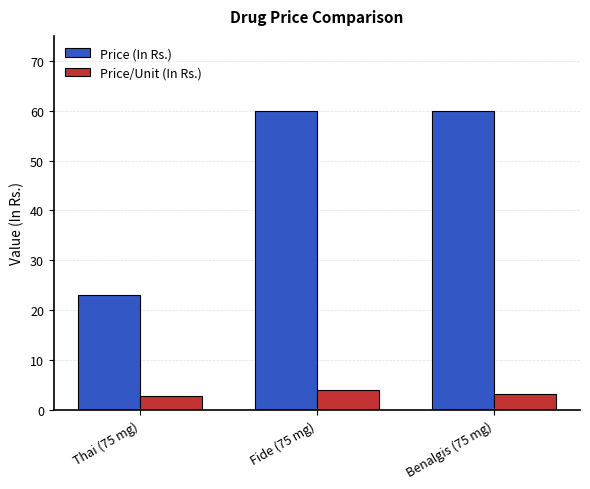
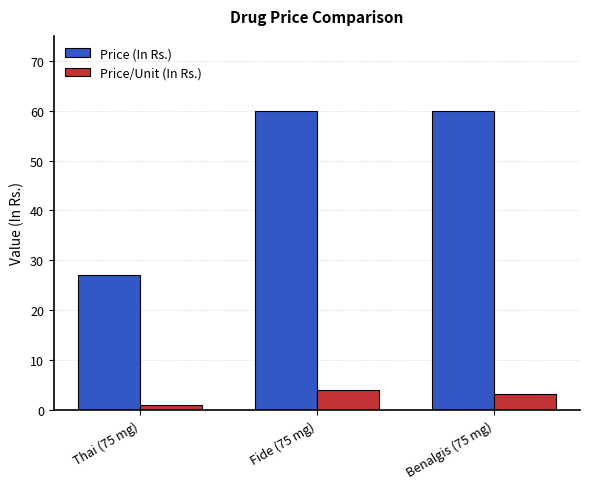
Price (In Rs.), Thai (75 mg): 23 -> 27
Price/Unit (In Rs.), Thai (75 mg): 3 -> 1
